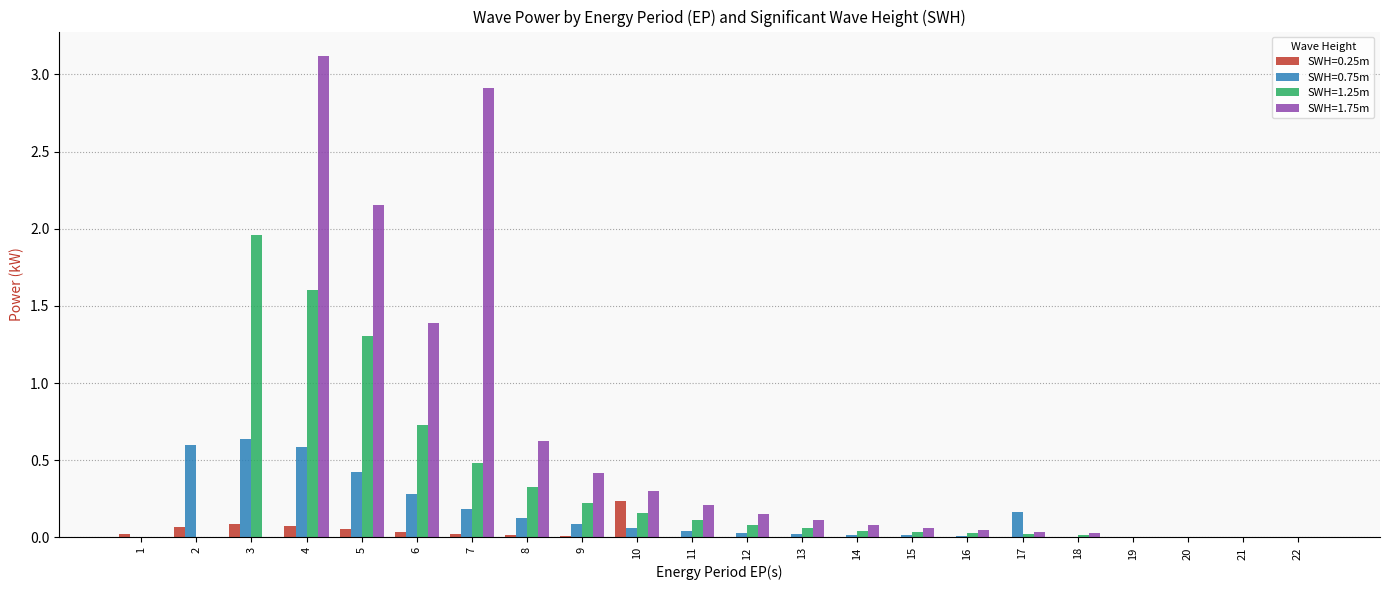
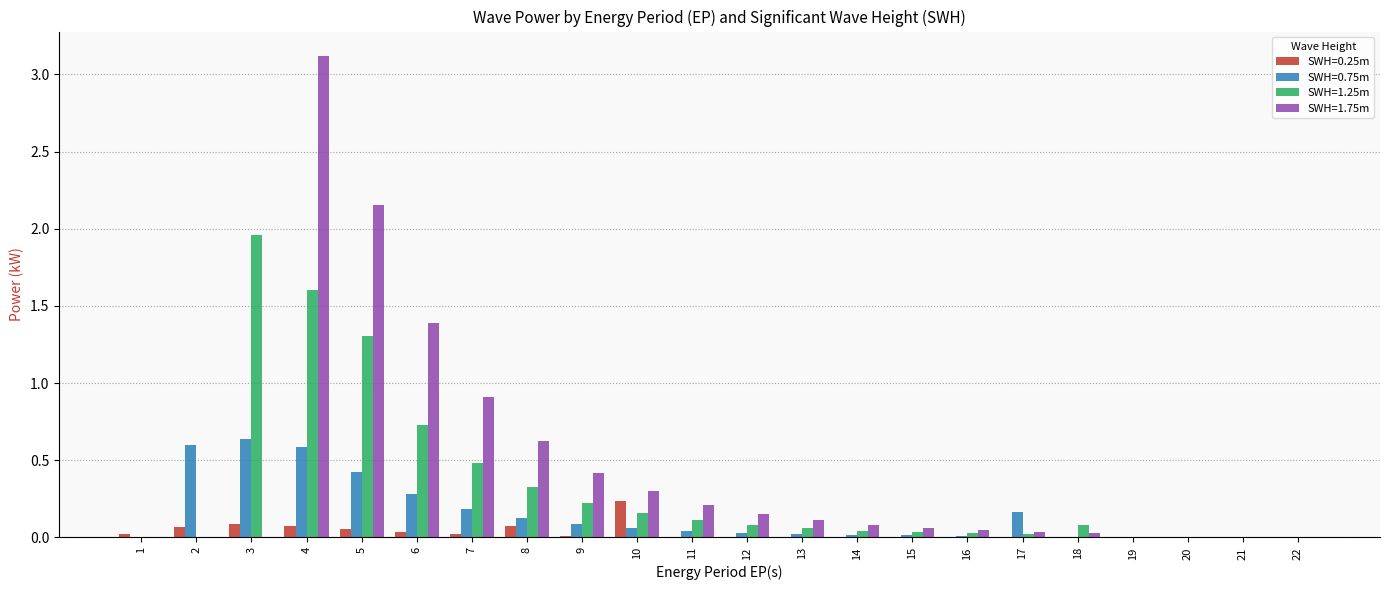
SWH=1.75m, 7: 2.91 -> 0.91
SWH=0.25m, 8: 0.02 -> 0.08
SWH=1.25m, 18: 0.02 -> 0.08
